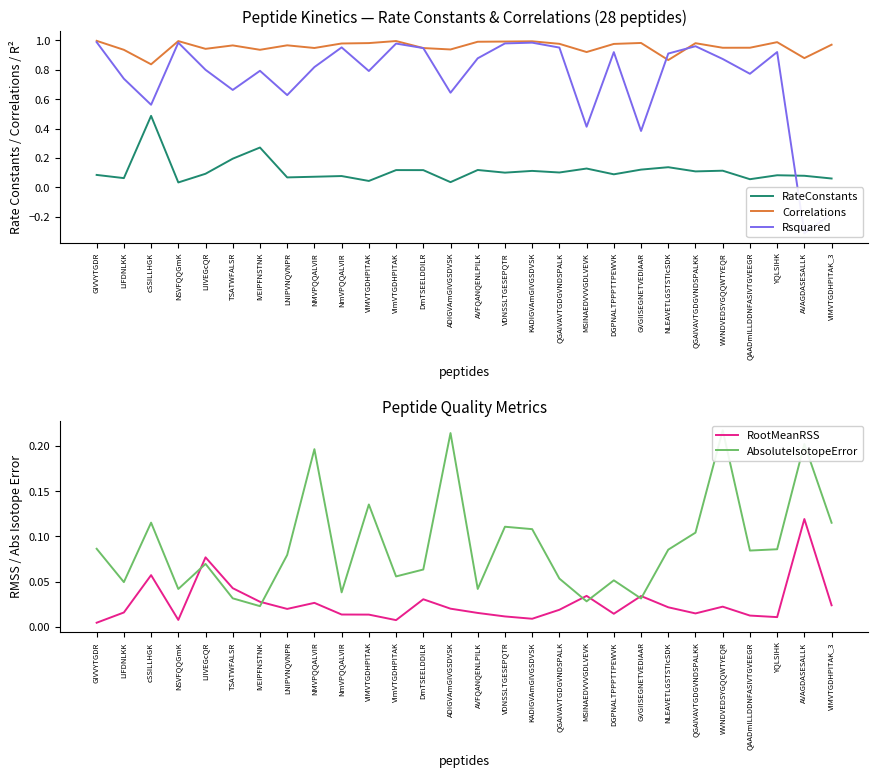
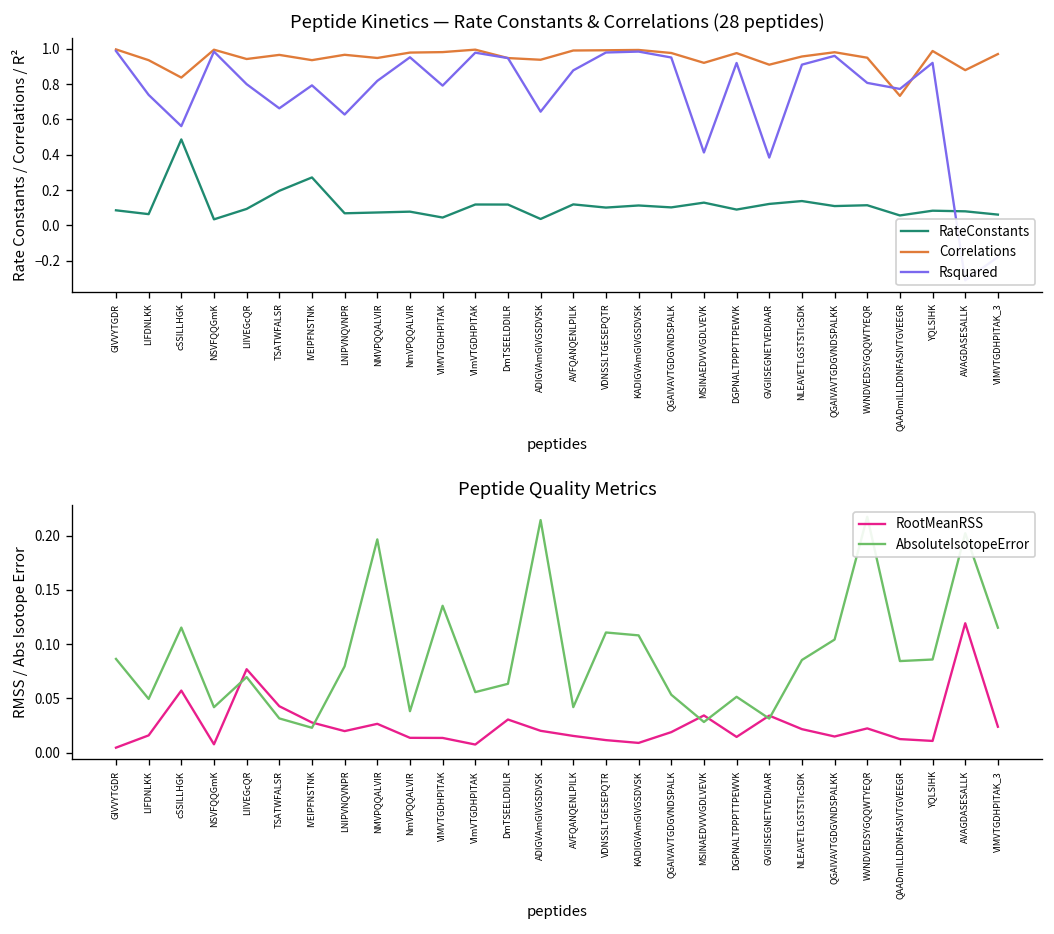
Peptide Kinetics — Rate Constants & Correlations (28 peptides), Correlations, GVGIISEGNETVEDIAAR: 0.98 -> 0.91
Peptide Kinetics — Rate Constants & Correlations (28 peptides), Correlations, NLEAVETLGSTSTIcSDK: 0.87 -> 0.96
Peptide Kinetics — Rate Constants & Correlations (28 peptides), Rsquared, WVNDVEDSYGQQWTYEQR: 0.87 -> 0.81
Peptide Kinetics — Rate Constants & Correlations (28 peptides), Correlations, QAADmILLDDNFASIVTGVEEGR: 0.95 -> 0.73
